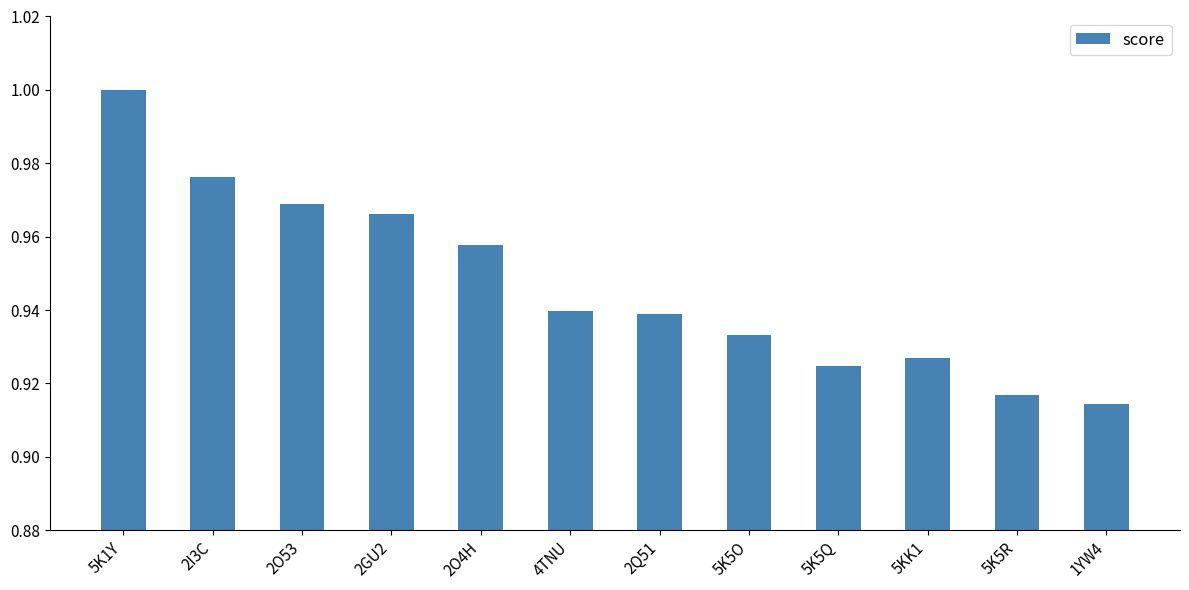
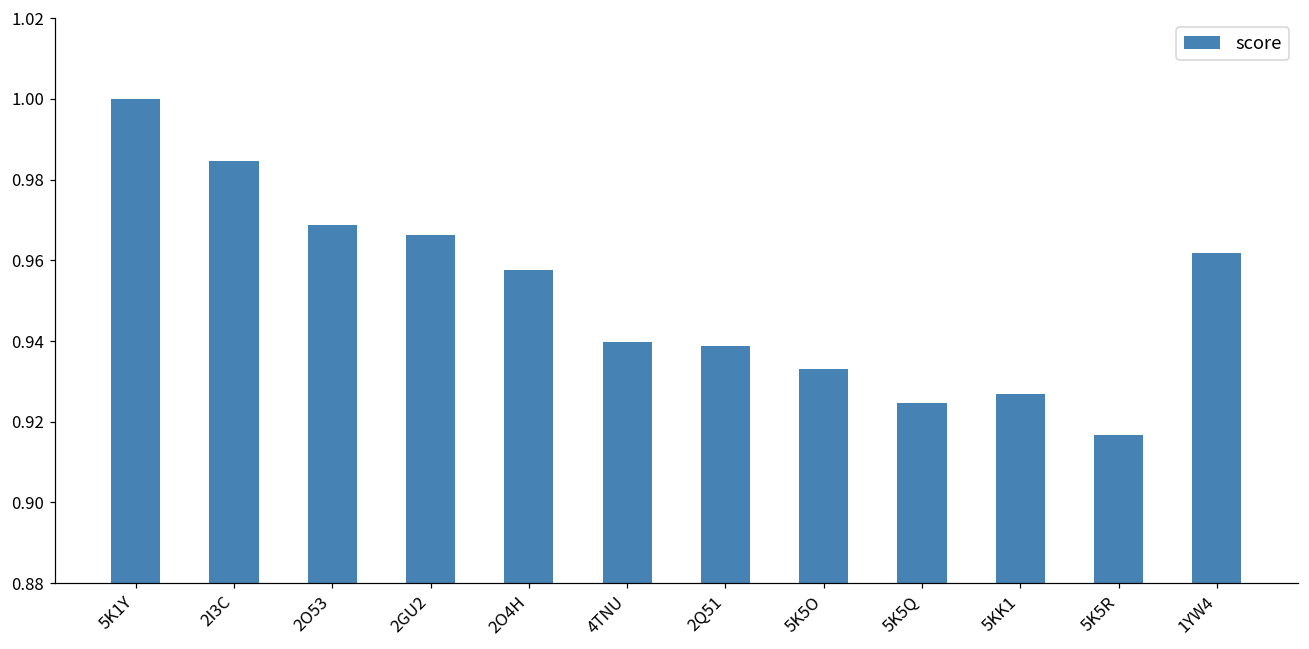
2I3C: 0.976 -> 0.985
1YW4: 0.914 -> 0.962
